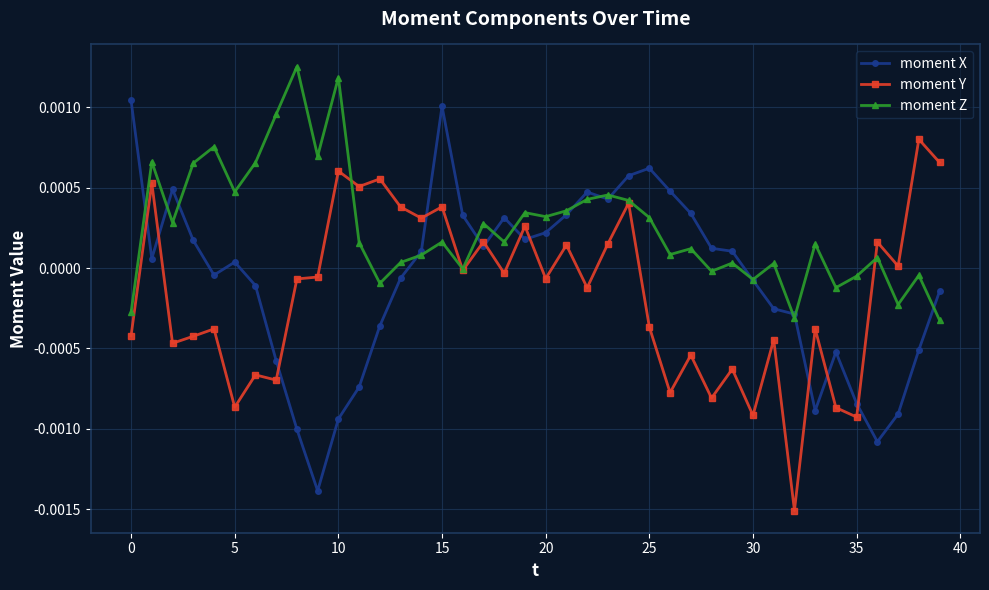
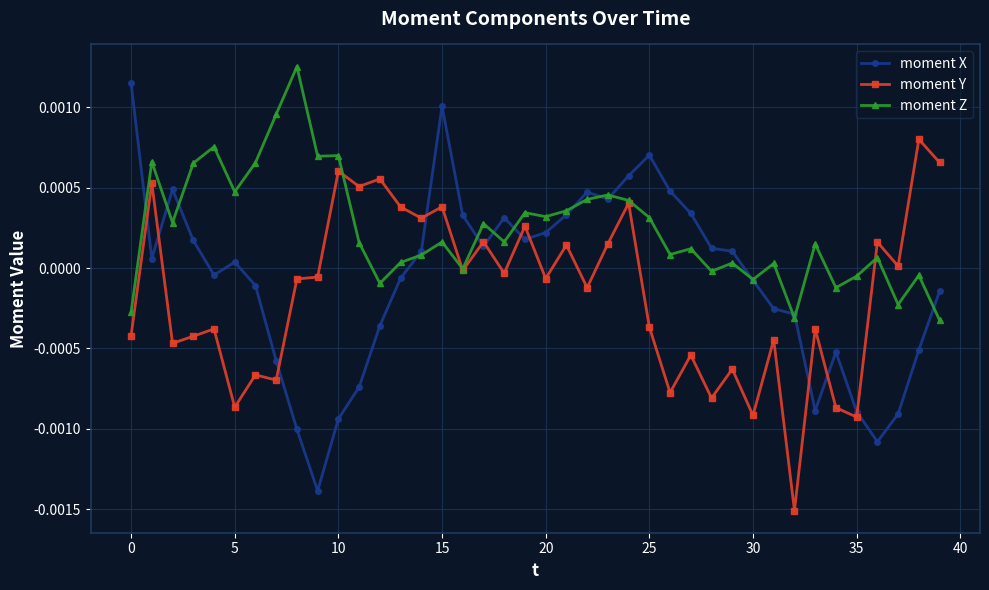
moment X, 0: 0.00104 -> 0.00115
moment Z, 10: 0.00119 -> 0.00070
moment X, 25: 0.00062 -> 0.00070
moment X, 35: -0.00084 -> -0.00089
